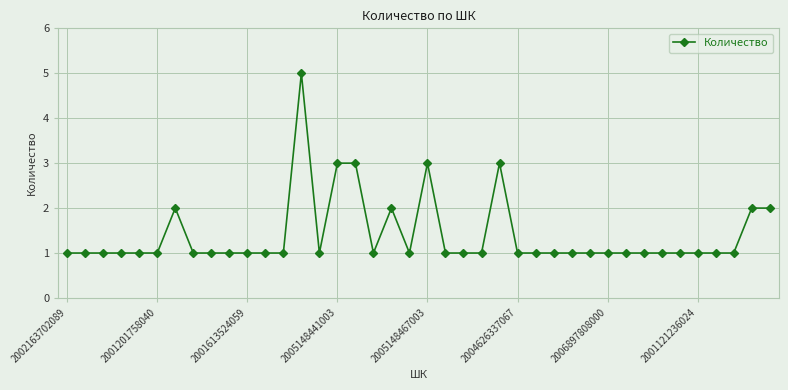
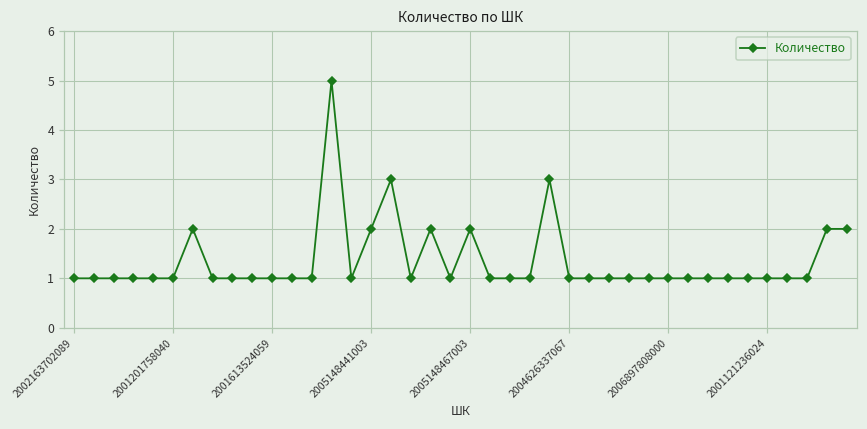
2005148441003: 3 -> 2
2005148467003: 3 -> 2
